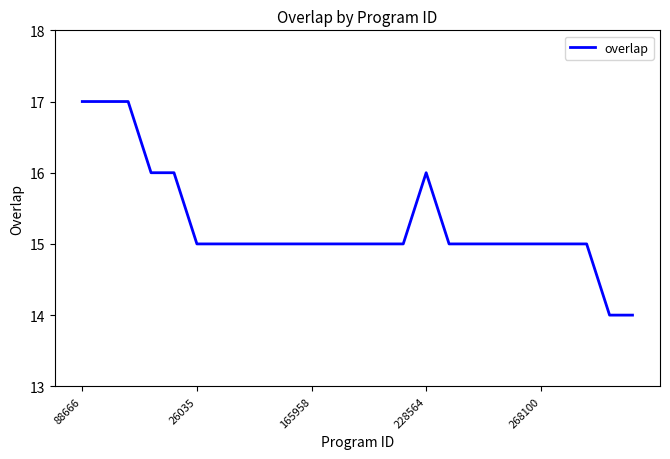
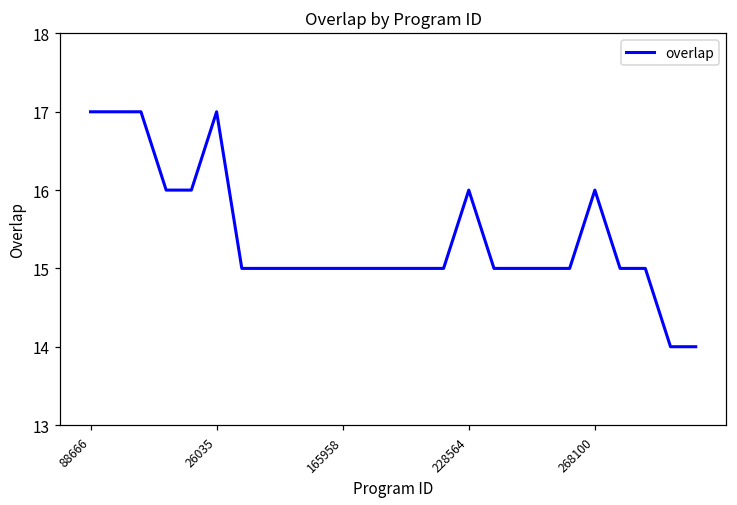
26035: 15 -> 17
268100: 15 -> 16
